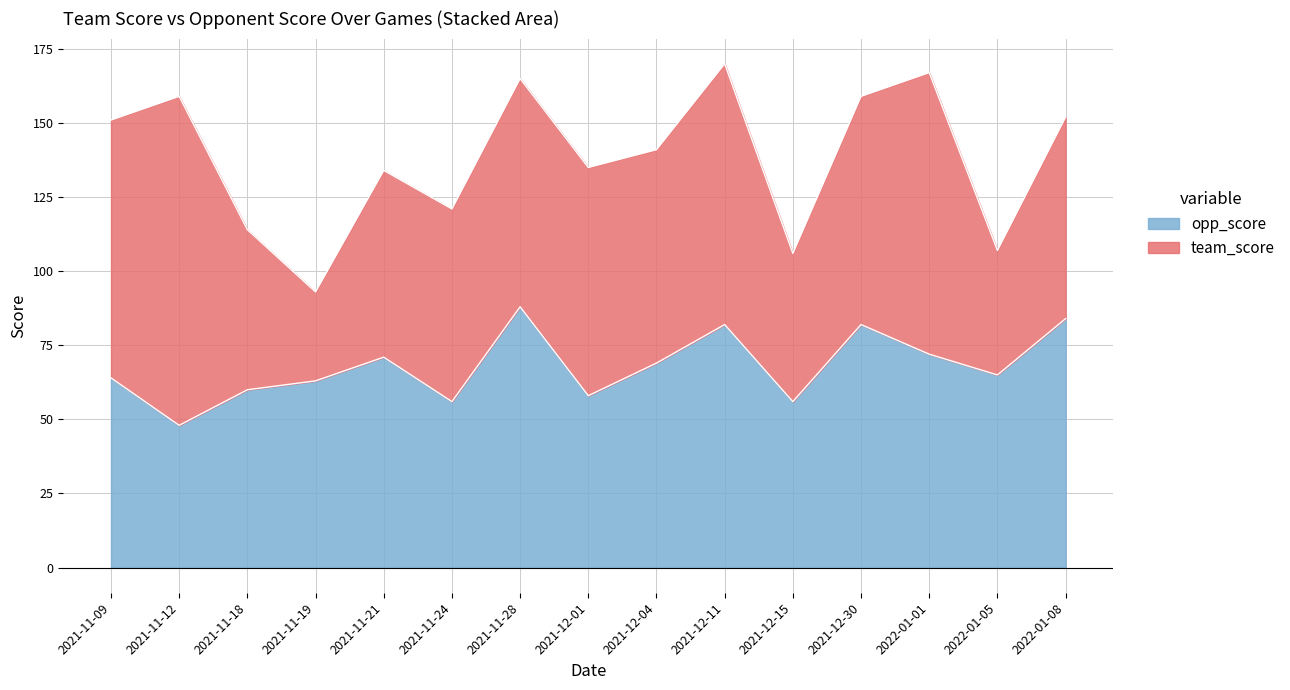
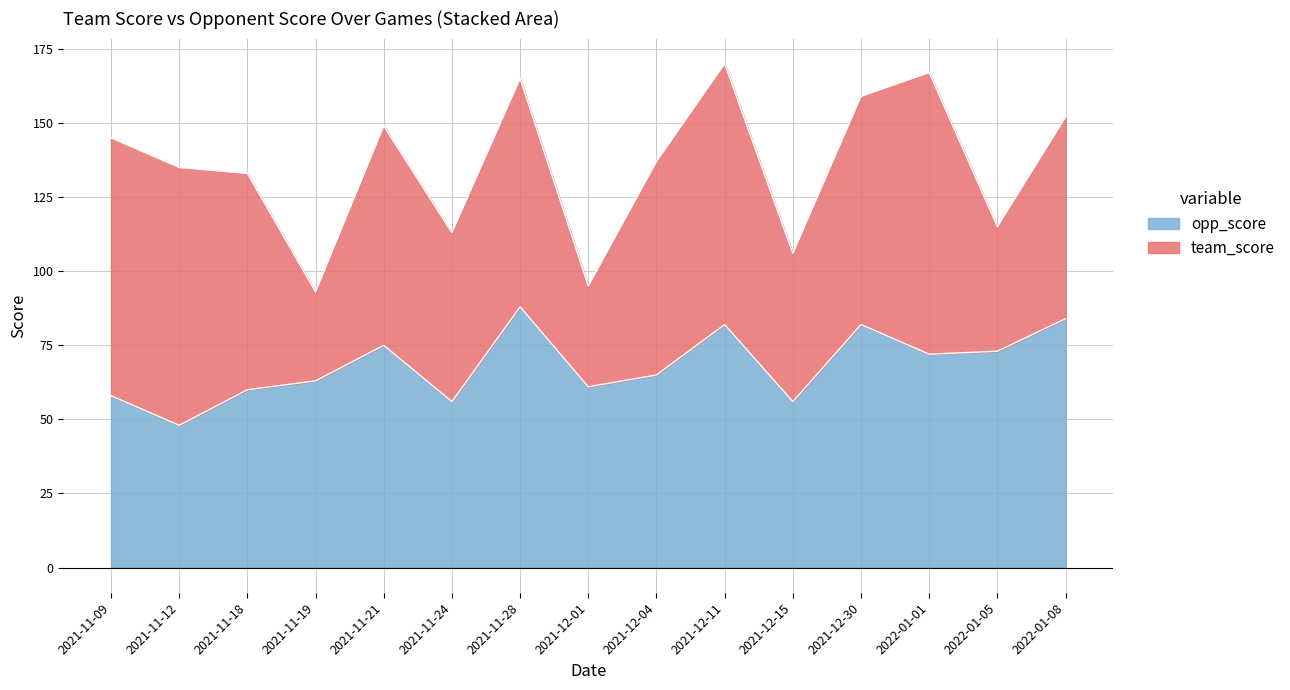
opp_score, 2021-11-09: 64 -> 58
team_score, 2021-11-12: 111 -> 87
team_score, 2021-11-18: 54 -> 73
opp_score, 2021-11-21: 71 -> 75
team_score, 2021-11-21: 63 -> 74
team_score, 2021-11-24: 65 -> 57
opp_score, 2021-12-01: 58 -> 61
team_score, 2021-12-01: 77 -> 34
opp_score, 2021-12-04: 69 -> 65
opp_score, 2022-01-05: 65 -> 73
